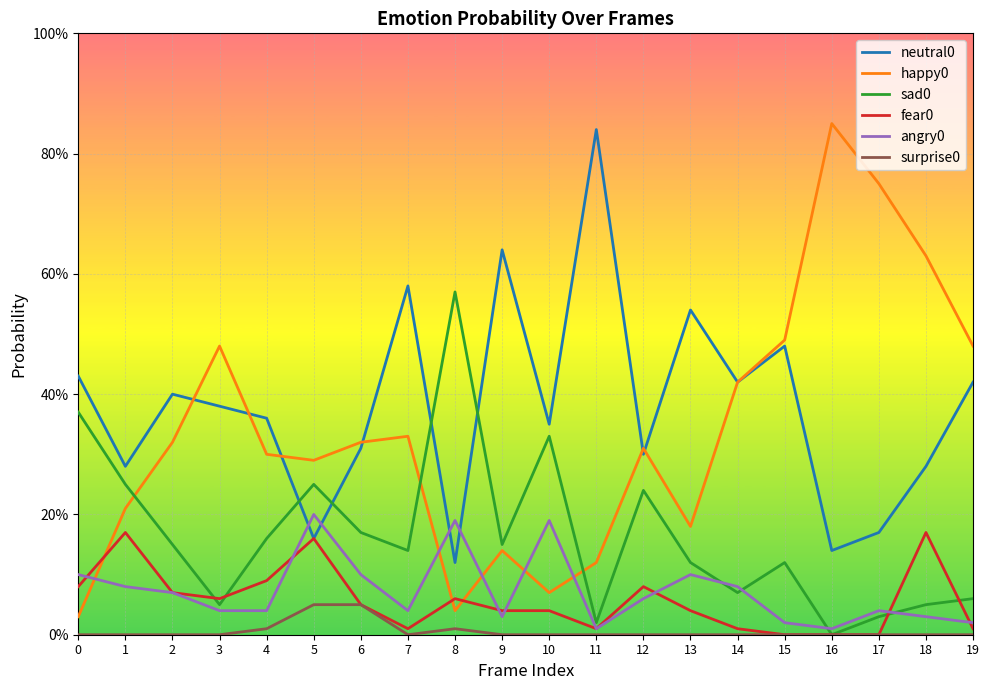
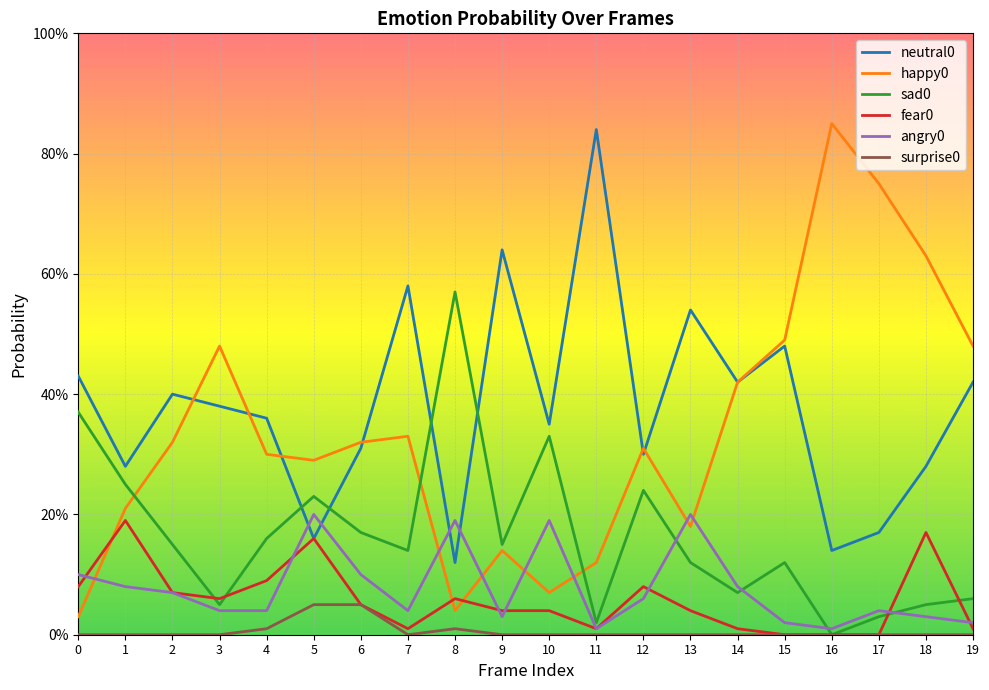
fear0, 1: 17% -> 19%
sad0, 5: 25% -> 23%
angry0, 13: 10% -> 20%
